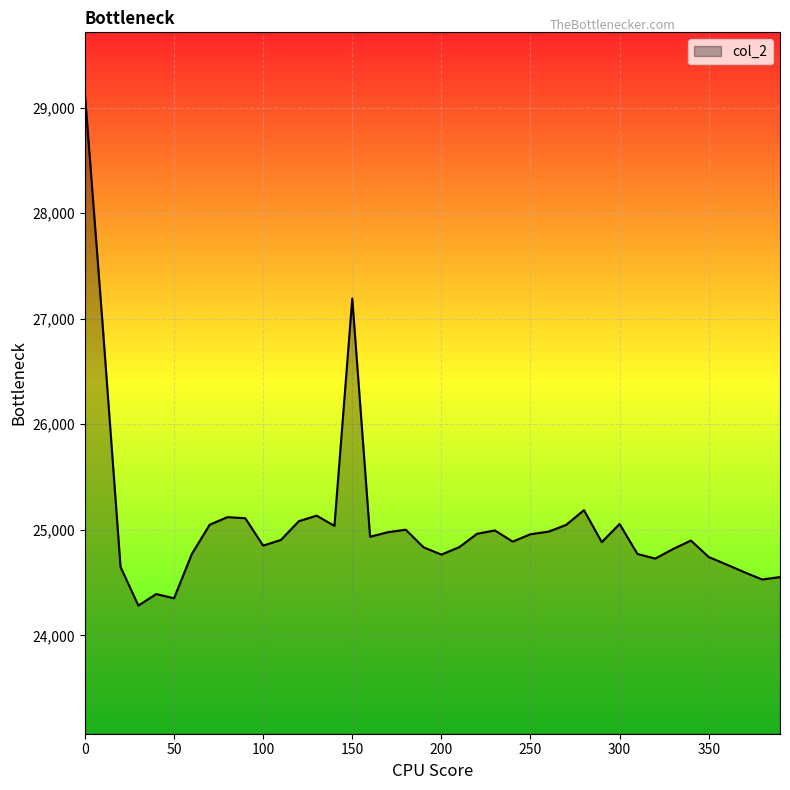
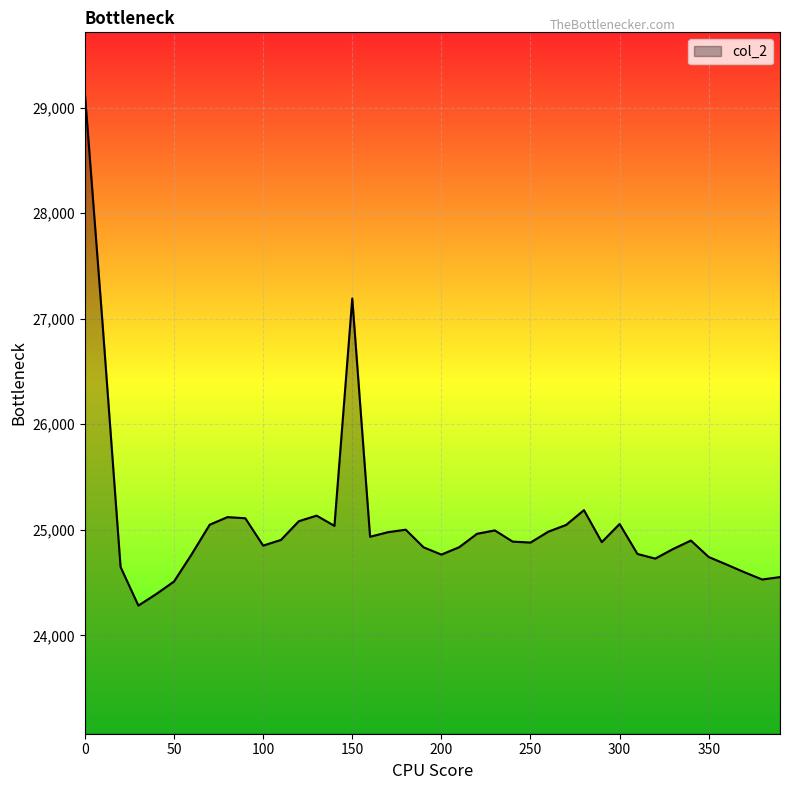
50: 24,350 -> 24,510
250: 24,960 -> 24,880
